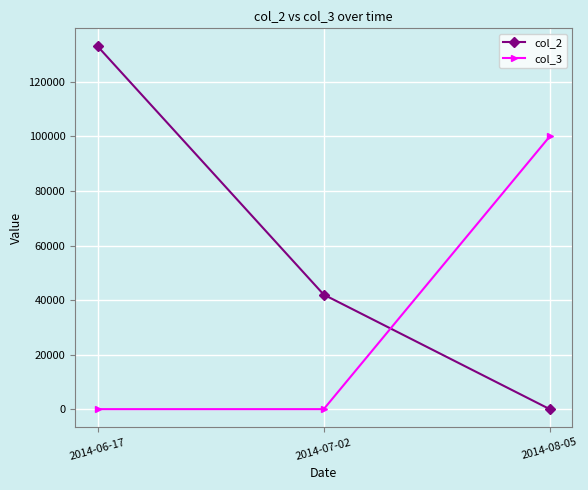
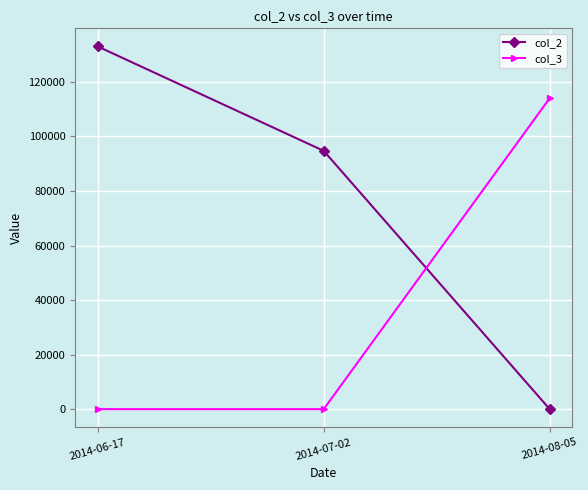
col_2, 2014-07-02: 42000 -> 95000
col_3, 2014-08-05: 100000 -> 114000
